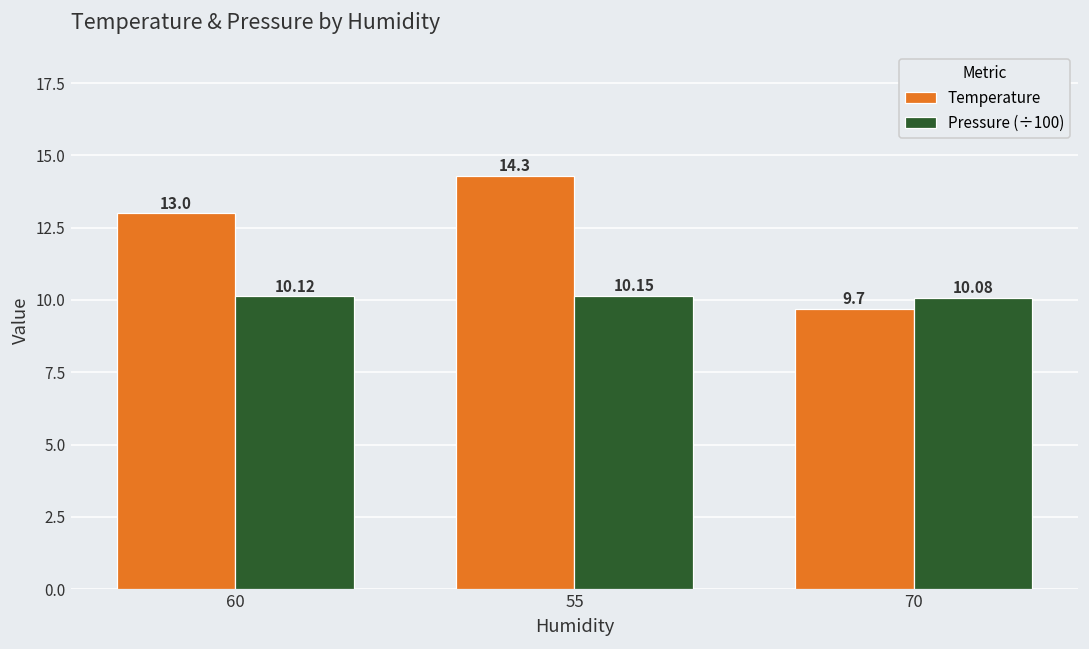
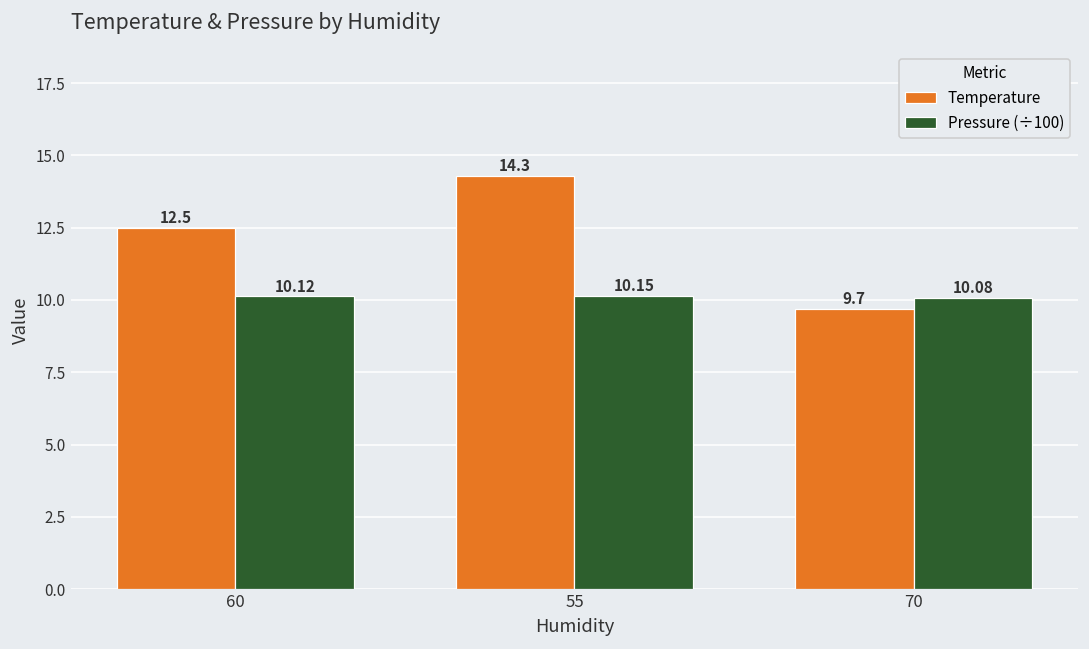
Temperature, 60: 13.0 -> 12.5
